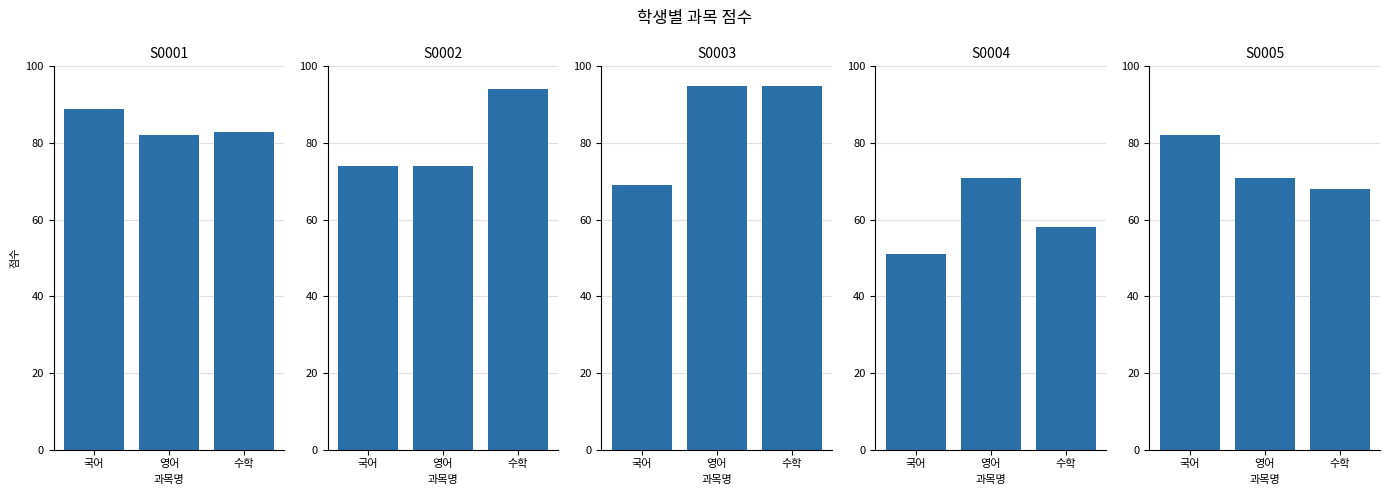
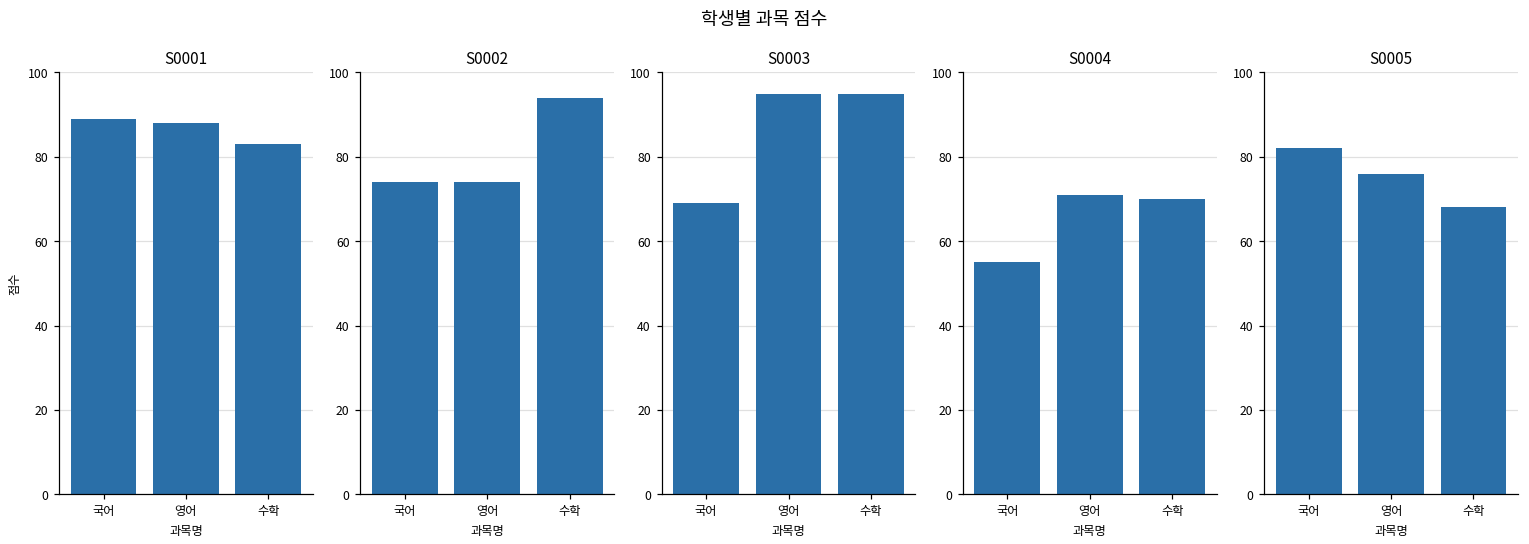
S0001, 영어: 82 -> 88
S0004, 국어: 51 -> 55
S0004, 수학: 58 -> 70
S0005, 영어: 71 -> 76
